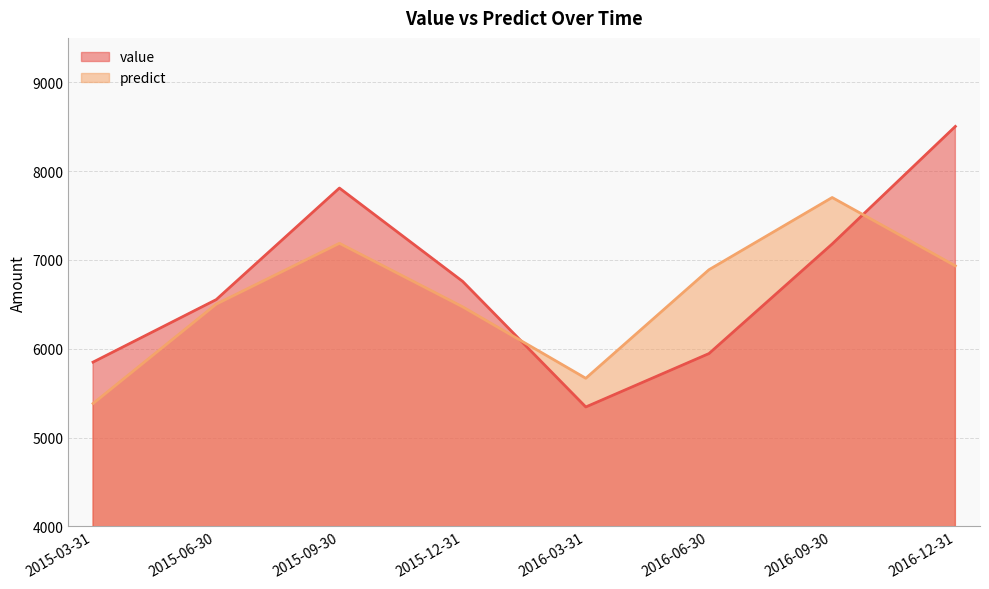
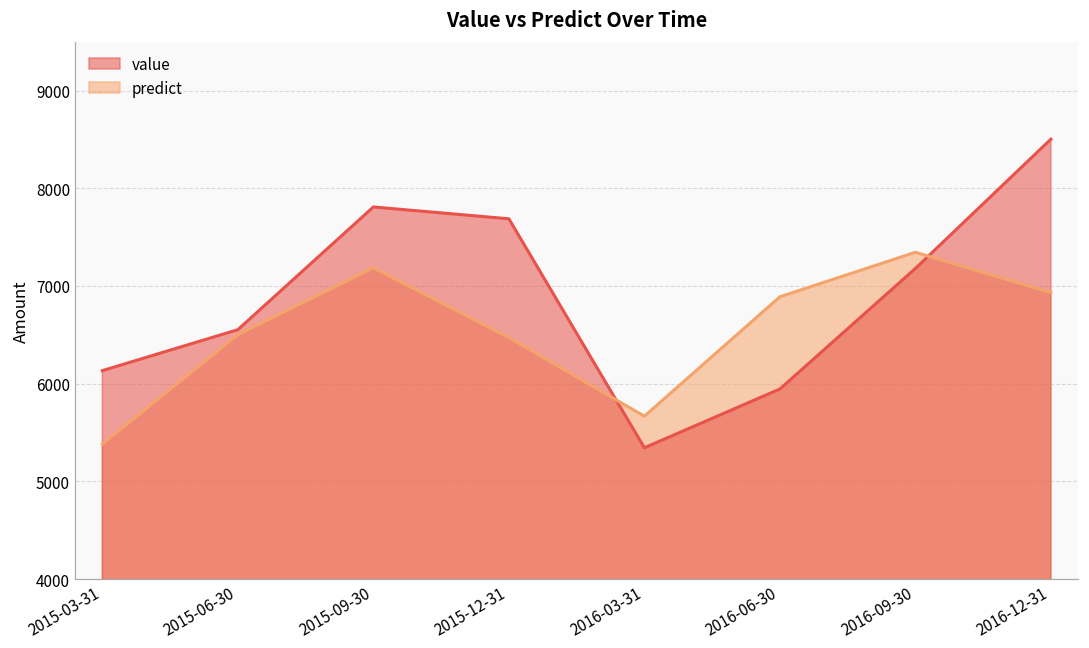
value, 2015-03-31: 5800 -> 6100
value, 2015-12-31: 6800 -> 7700
predict, 2016-09-30: 7700 -> 7300
